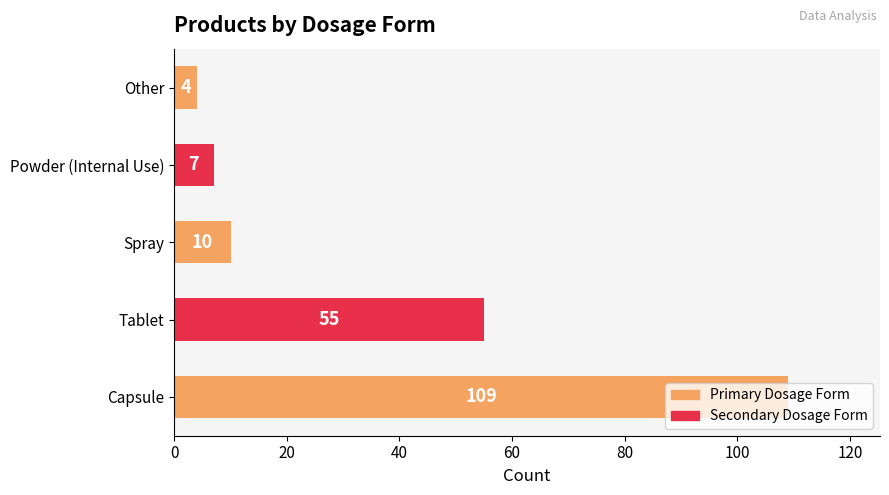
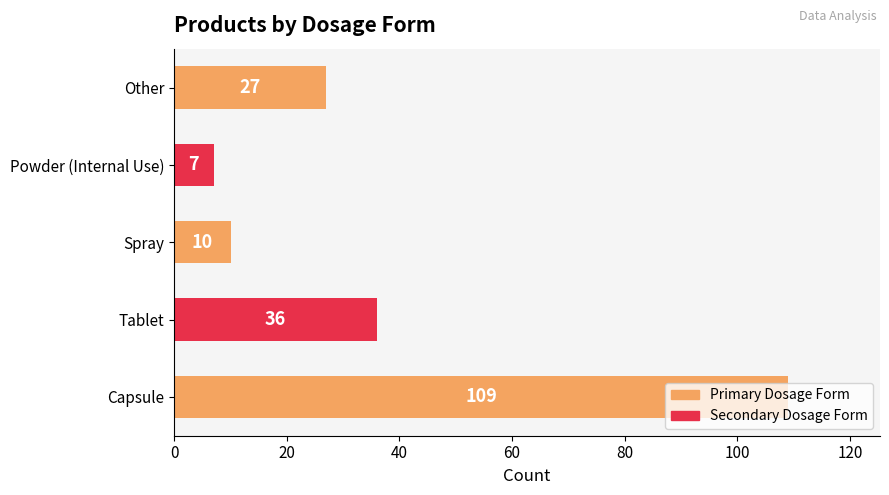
Other: 4 -> 27
Tablet: 55 -> 36
